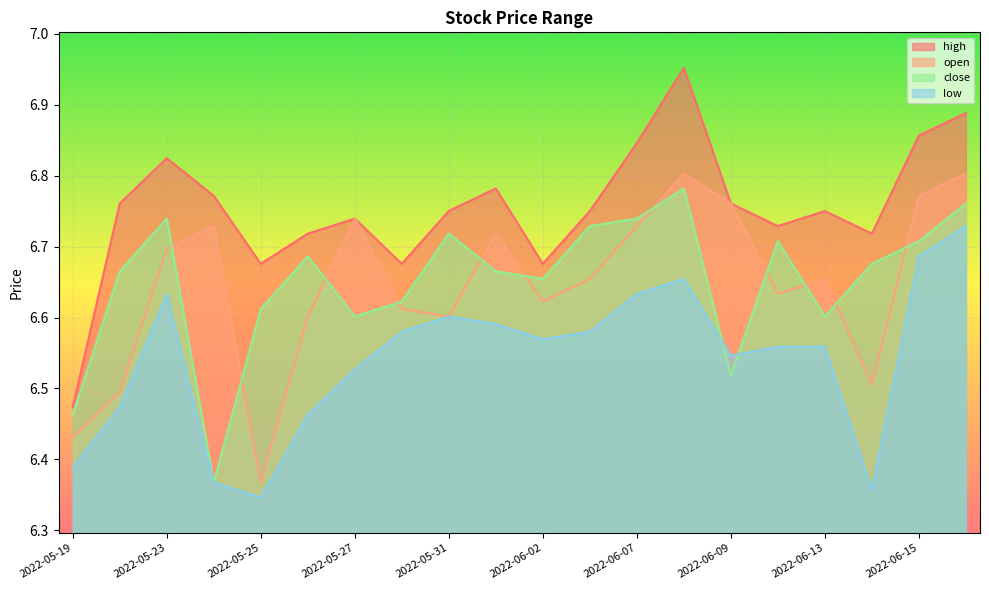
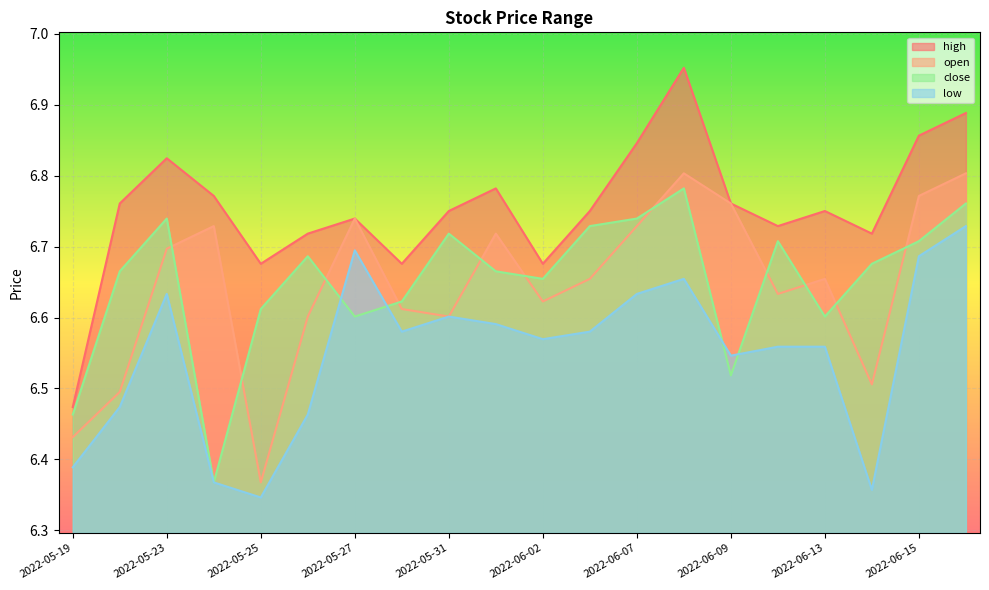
low, 2022-05-27: 6.53 -> 6.69
